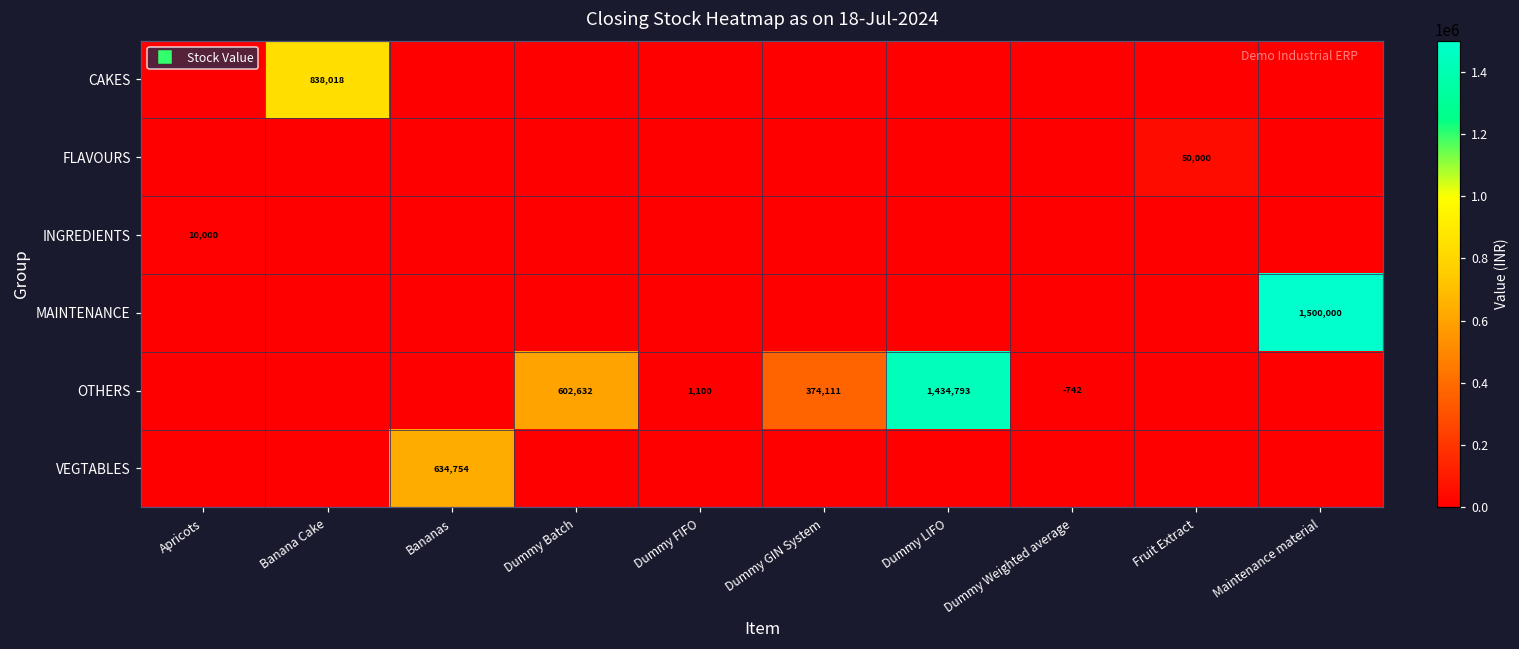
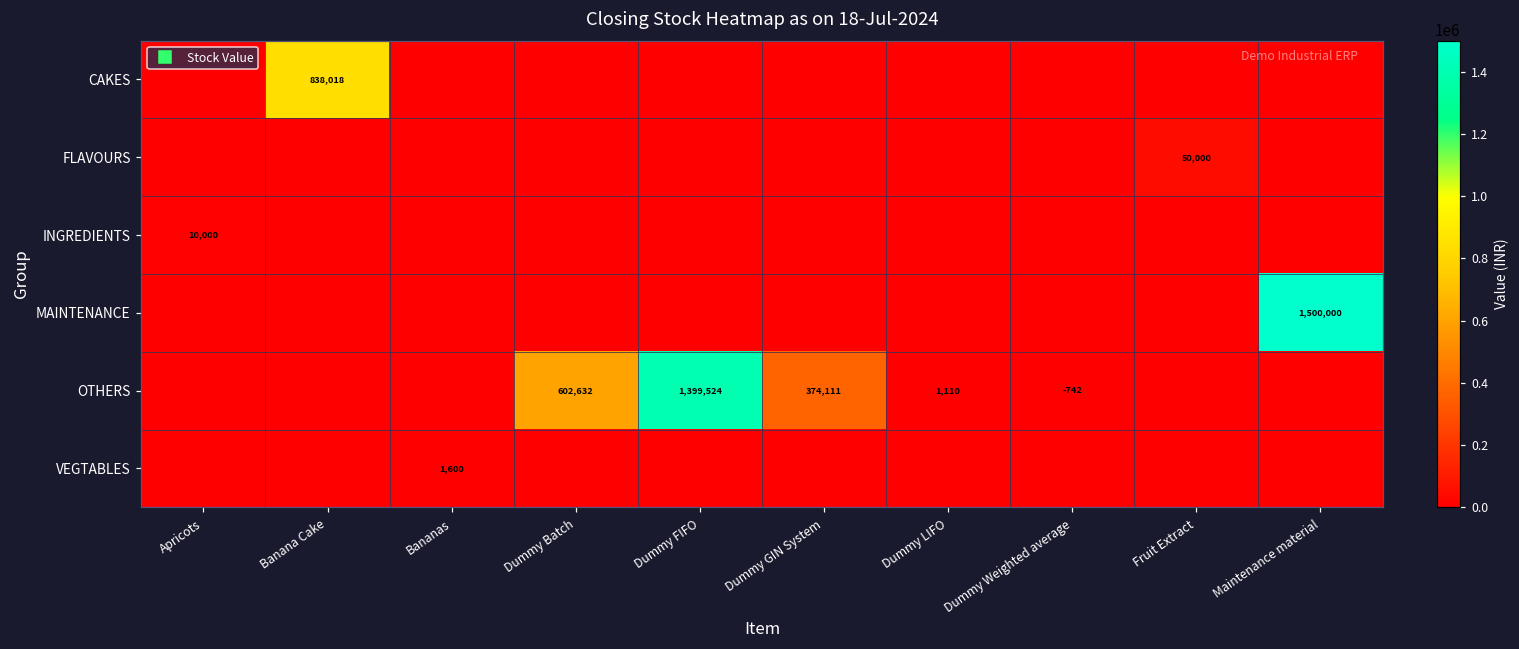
OTHERS, Dummy FIFO: 1,100 -> 1,399,524
OTHERS, Dummy LIFO: 1,434,793 -> 1,110
VEGTABLES, Bananas: 634,754 -> 1,600
